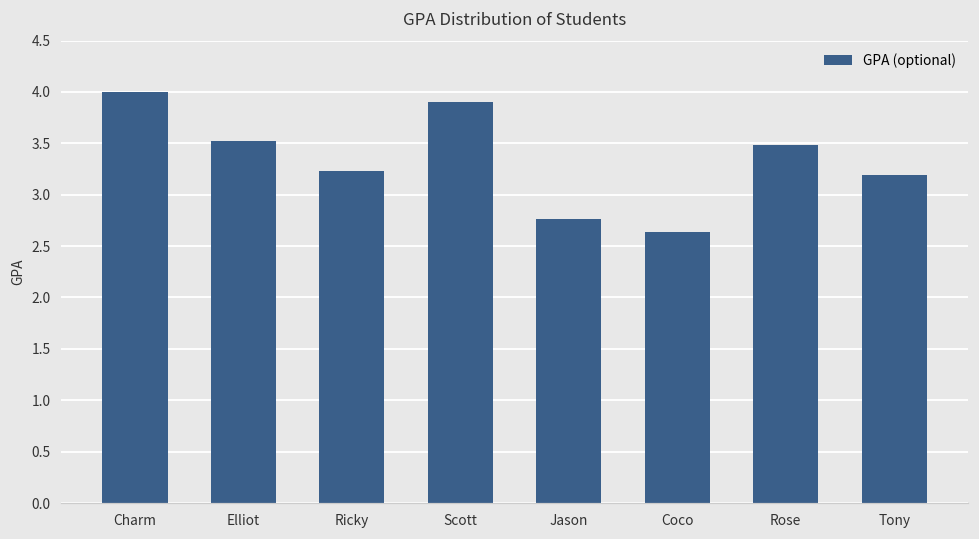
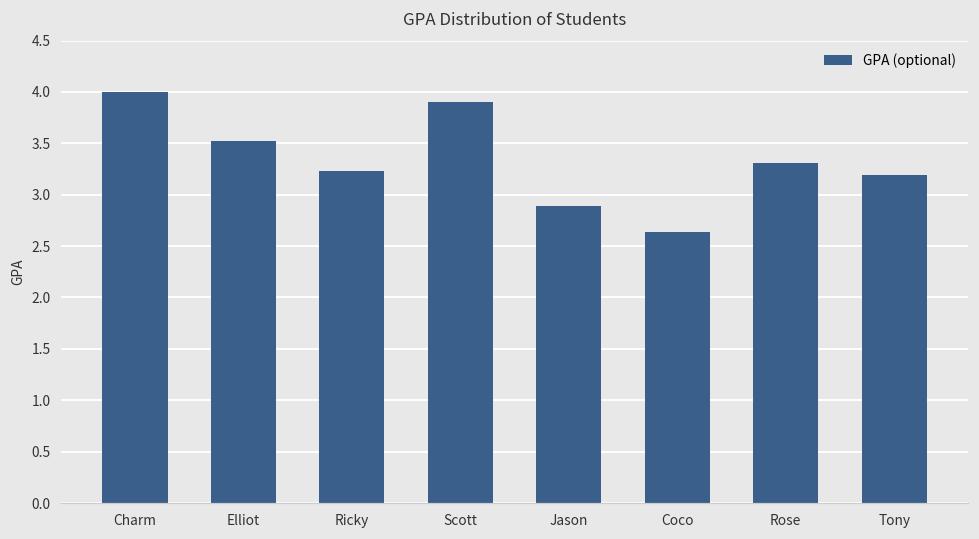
Jason: 2.8 -> 2.9
Rose: 3.5 -> 3.3
